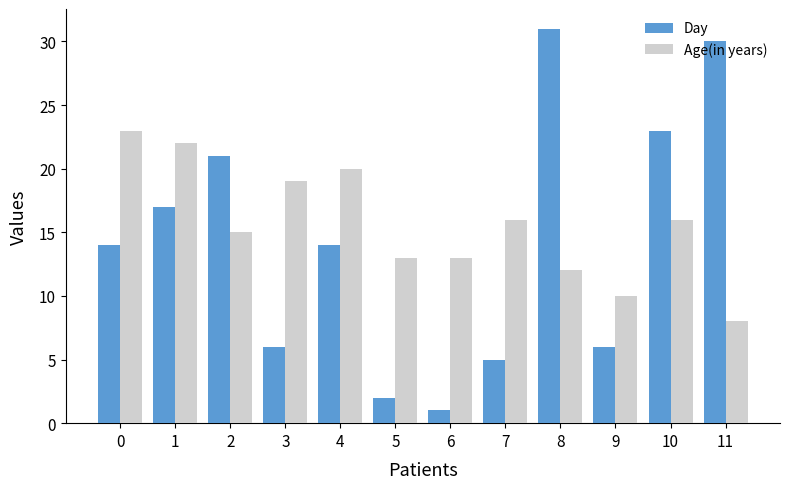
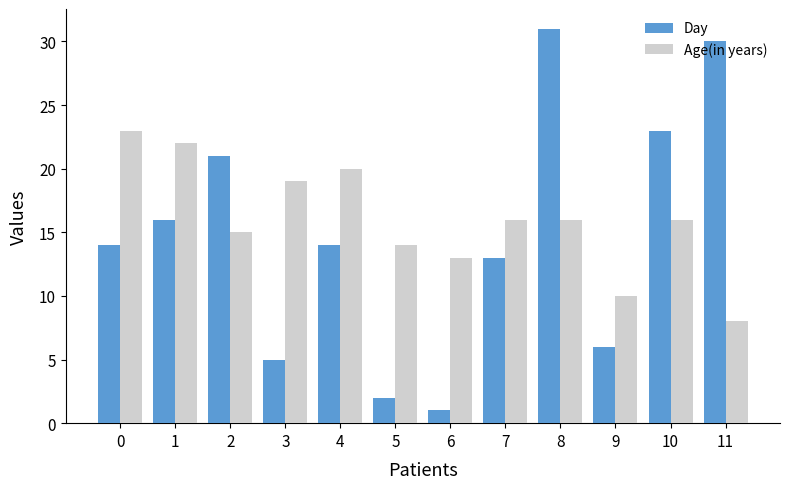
Day, 1: 17 -> 16
Day, 3: 6 -> 5
Age(in years), 5: 13 -> 14
Day, 7: 5 -> 13
Age(in years), 8: 12 -> 16
